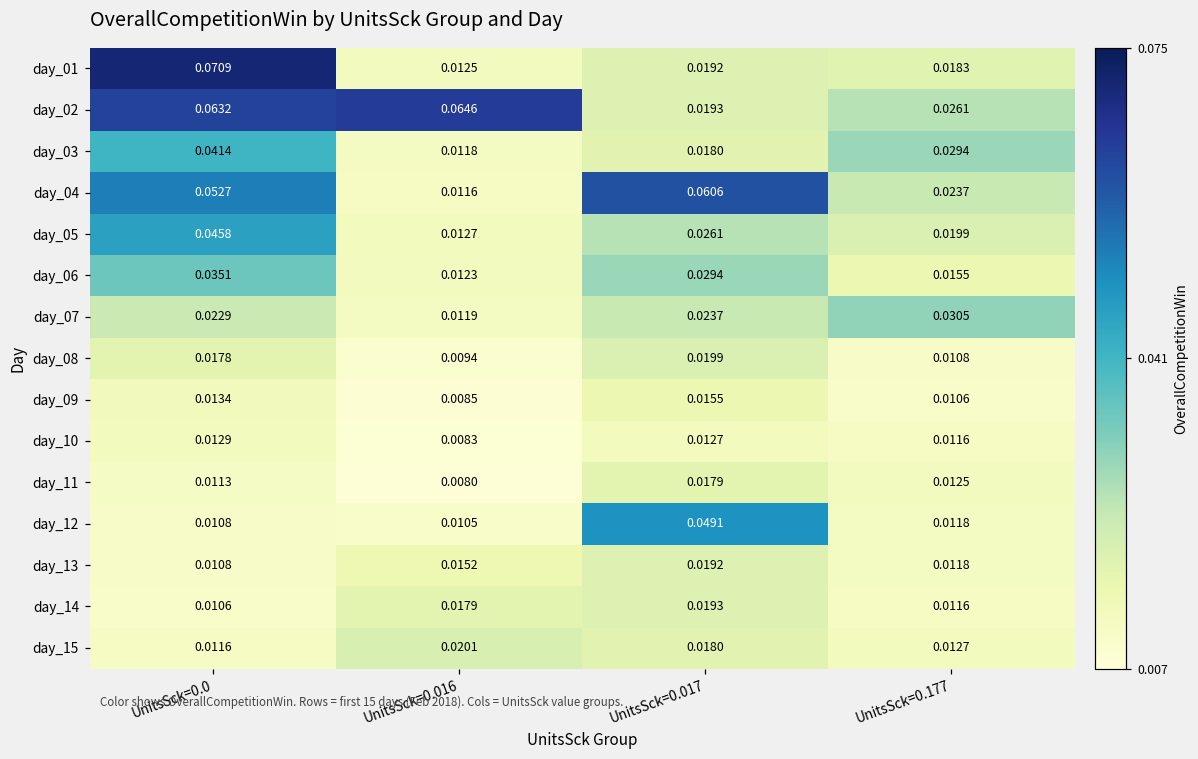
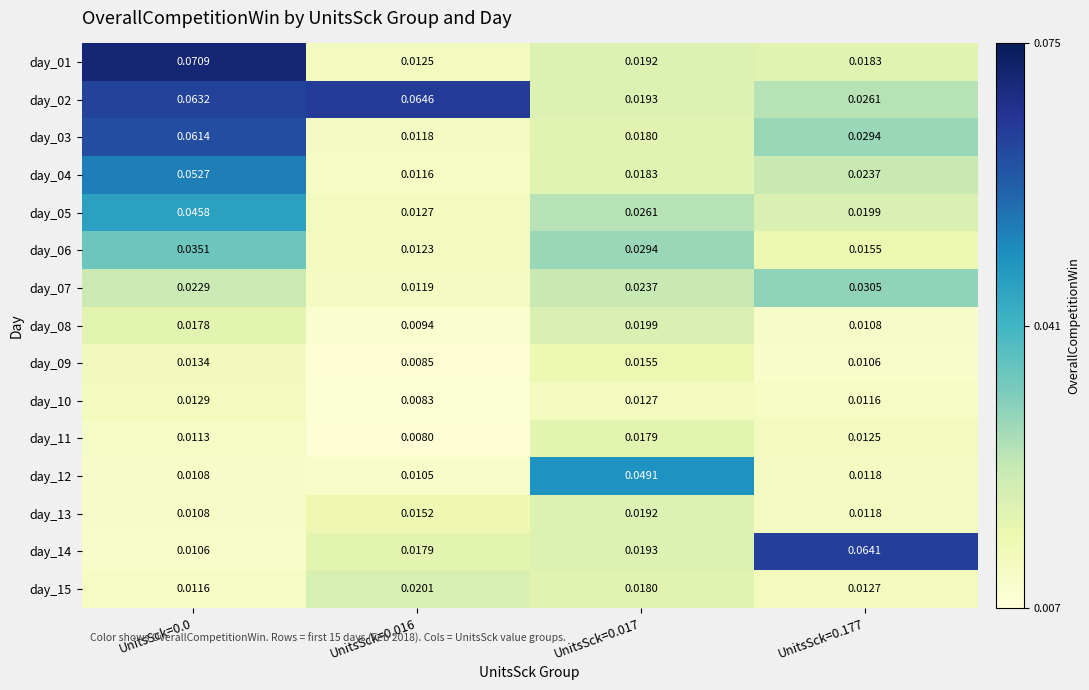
day_03, UnitsSck=0.0: 0.0414 -> 0.0614
day_04, UnitsSck=0.017: 0.0606 -> 0.0183
day_14, UnitsSck=0.177: 0.0116 -> 0.0641
